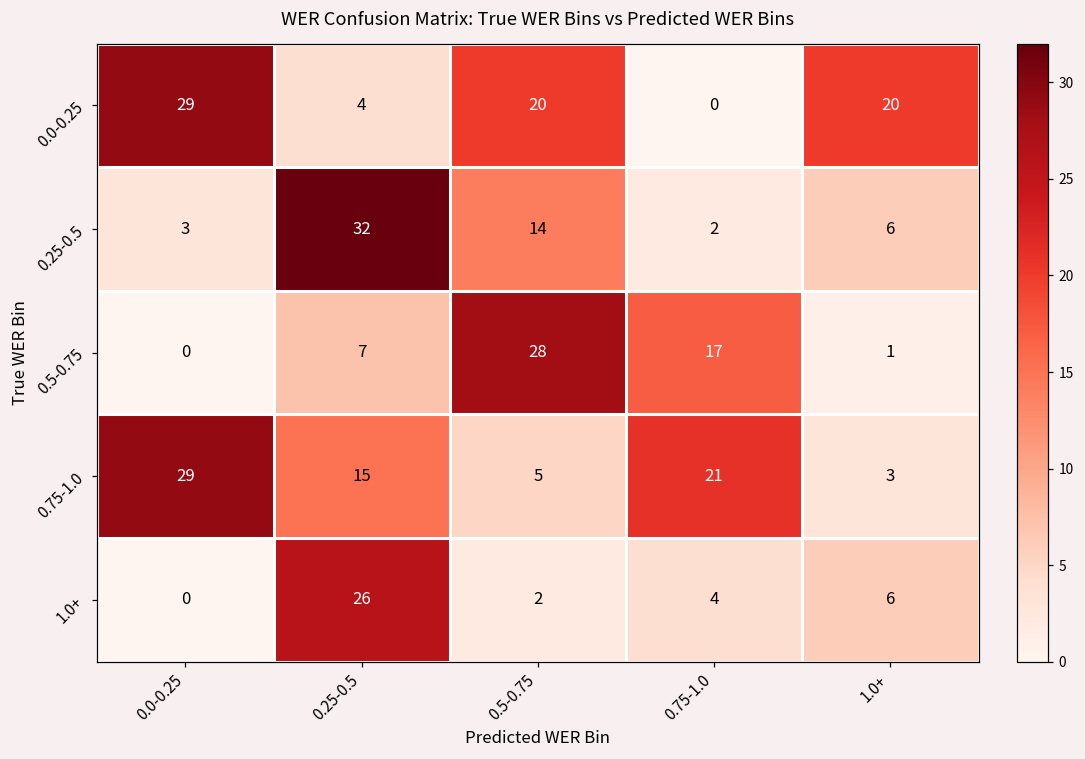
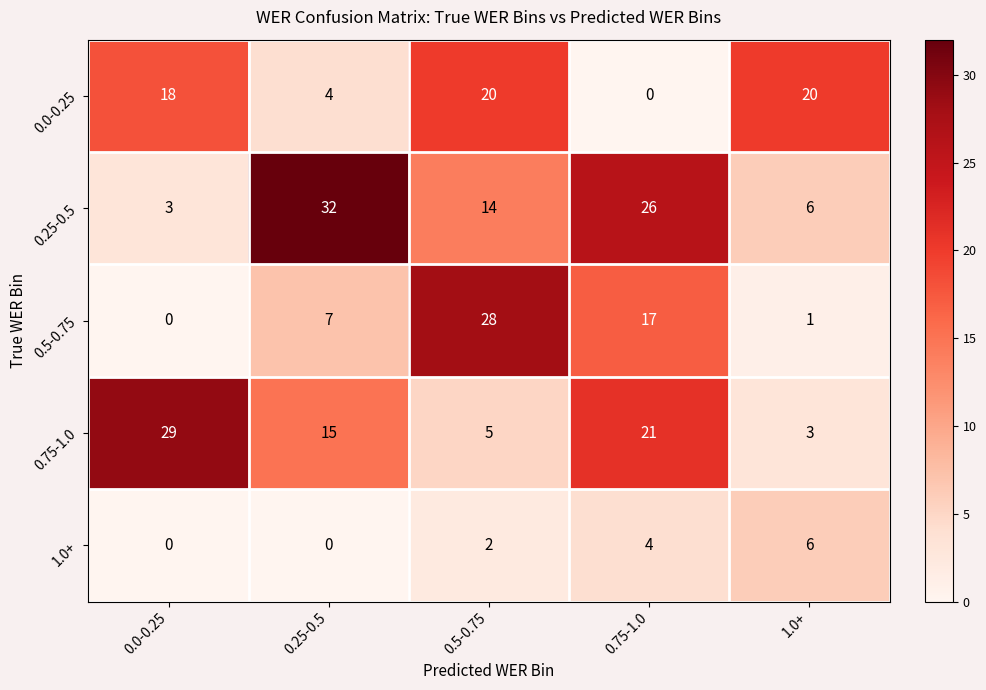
0.0-0.25, 0.0-0.25: 29 -> 18
0.25-0.5, 0.75-1.0: 2 -> 26
1.0+, 0.25-0.5: 26 -> 0
